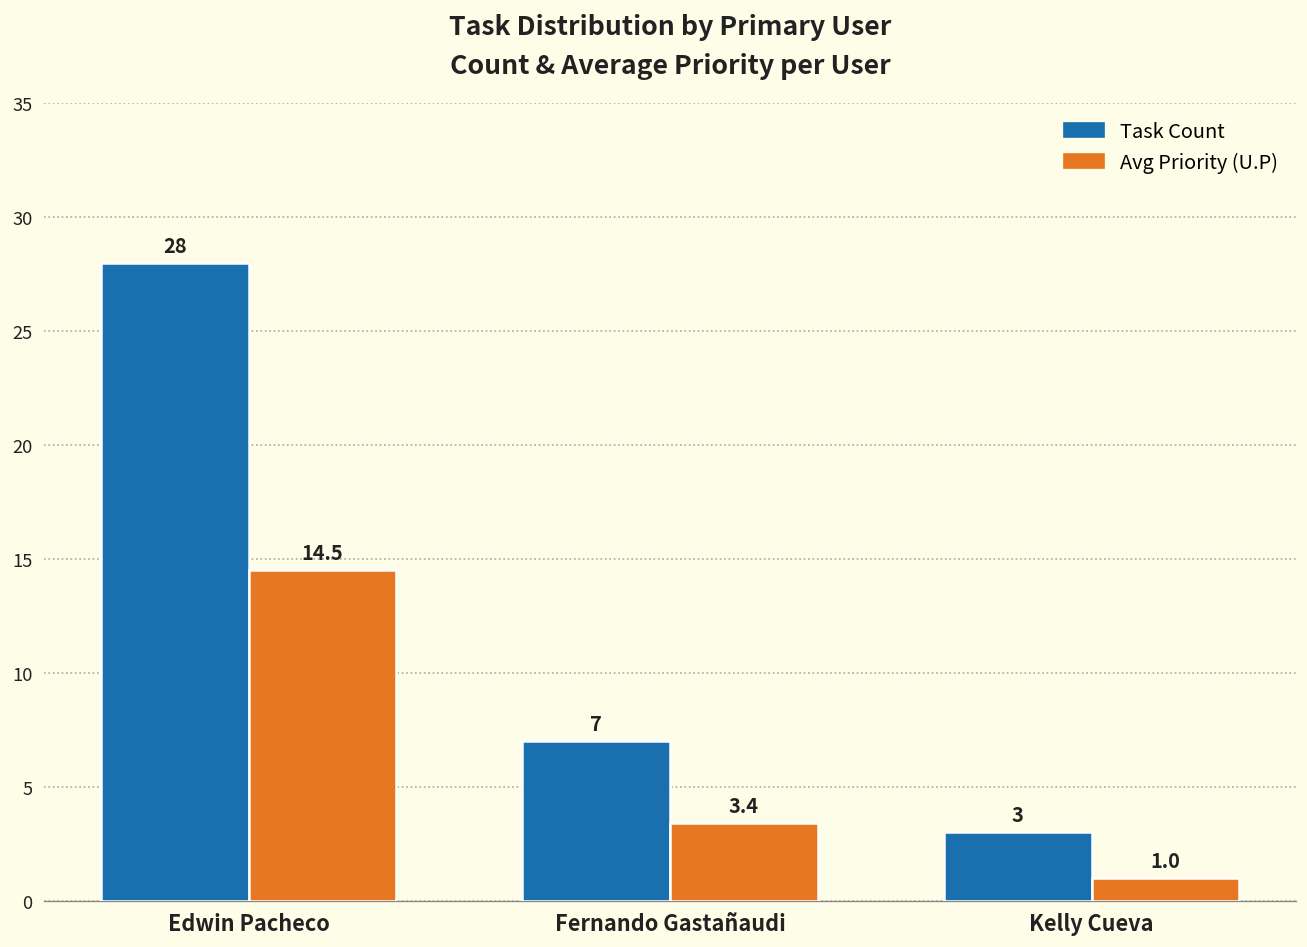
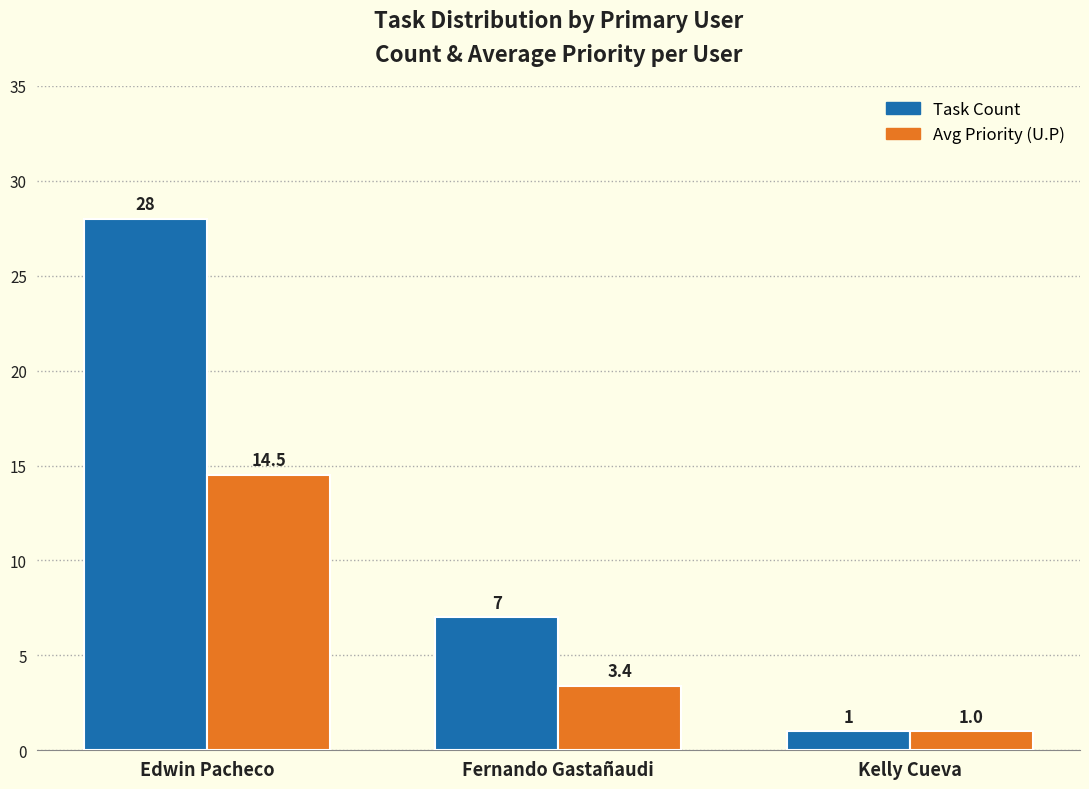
Task Count, Kelly Cueva: 3 -> 1
